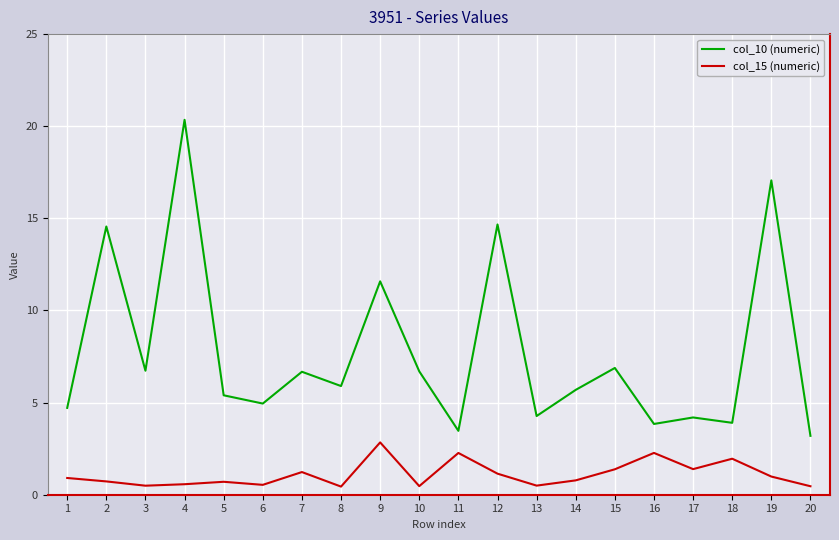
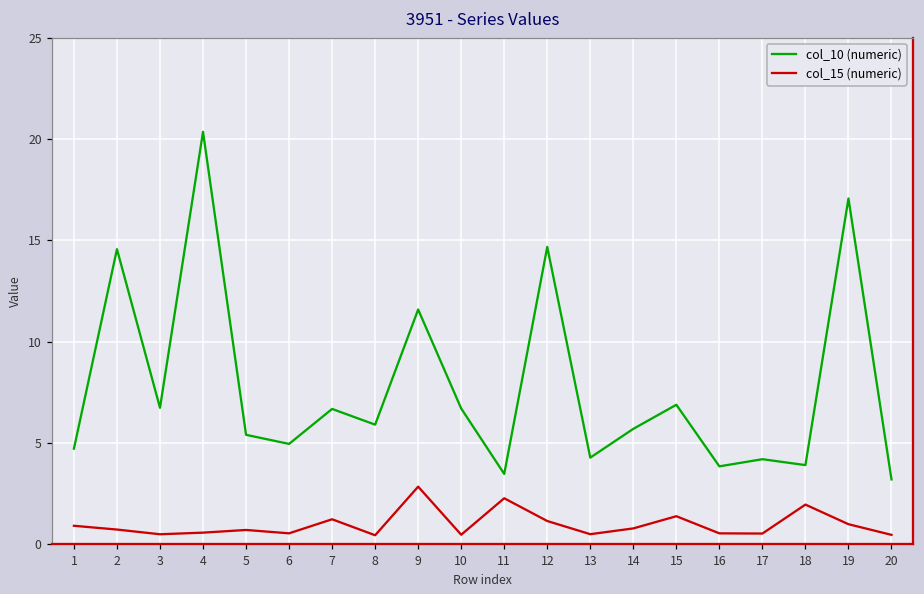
col_15 (numeric), 16: 2.3 -> 0.5
col_15 (numeric), 17: 1.4 -> 0.5
